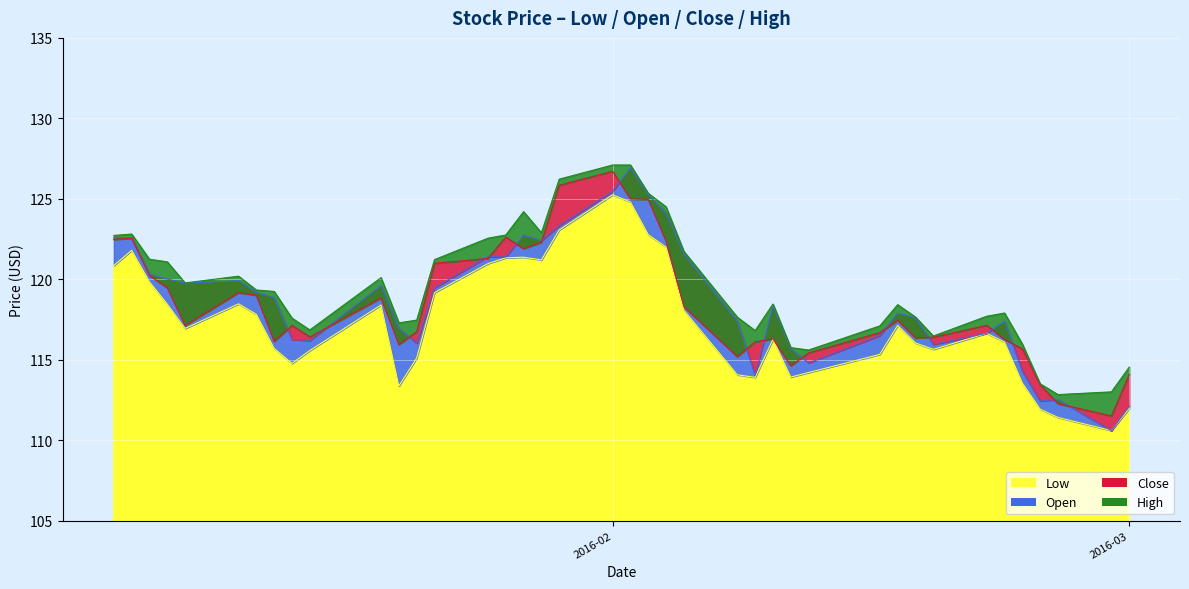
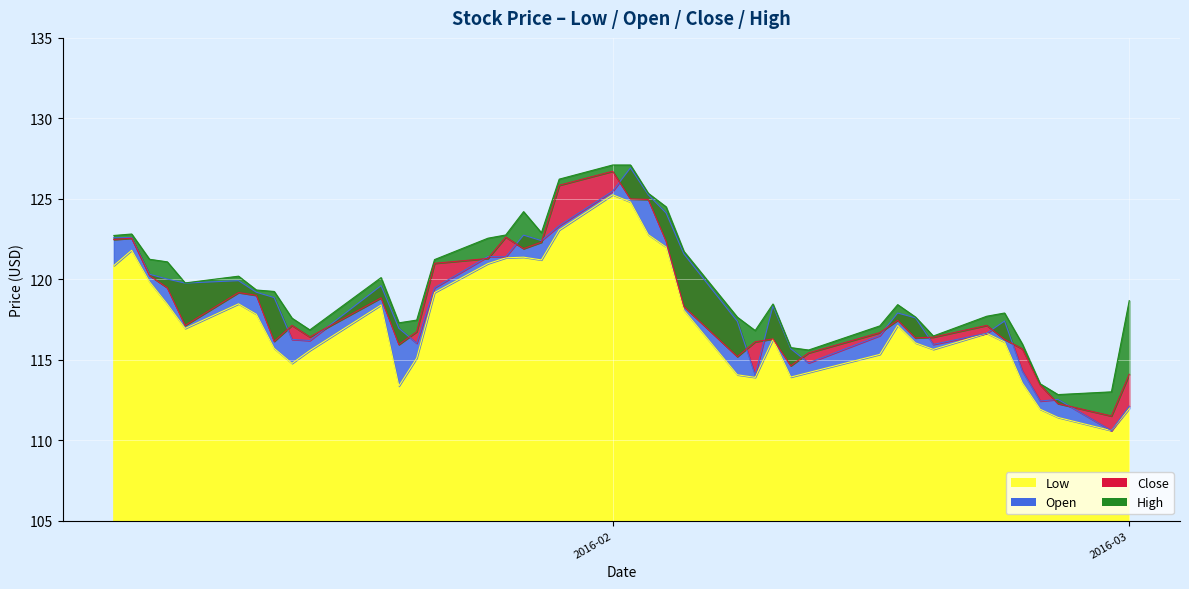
High, 2016-03: 114.5 -> 118.7
